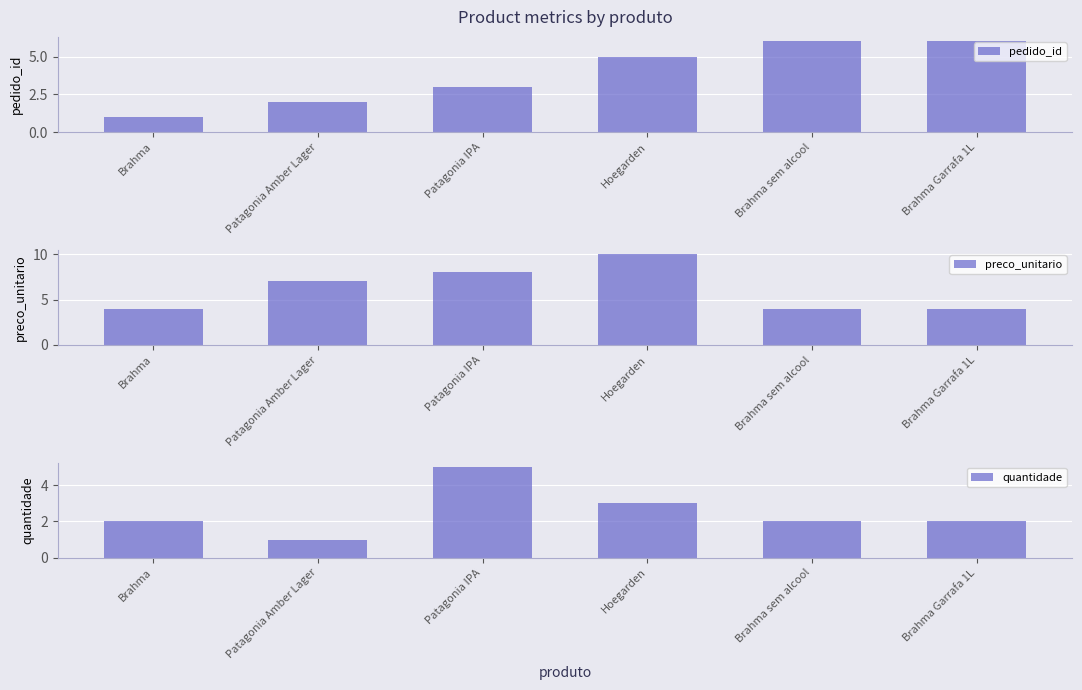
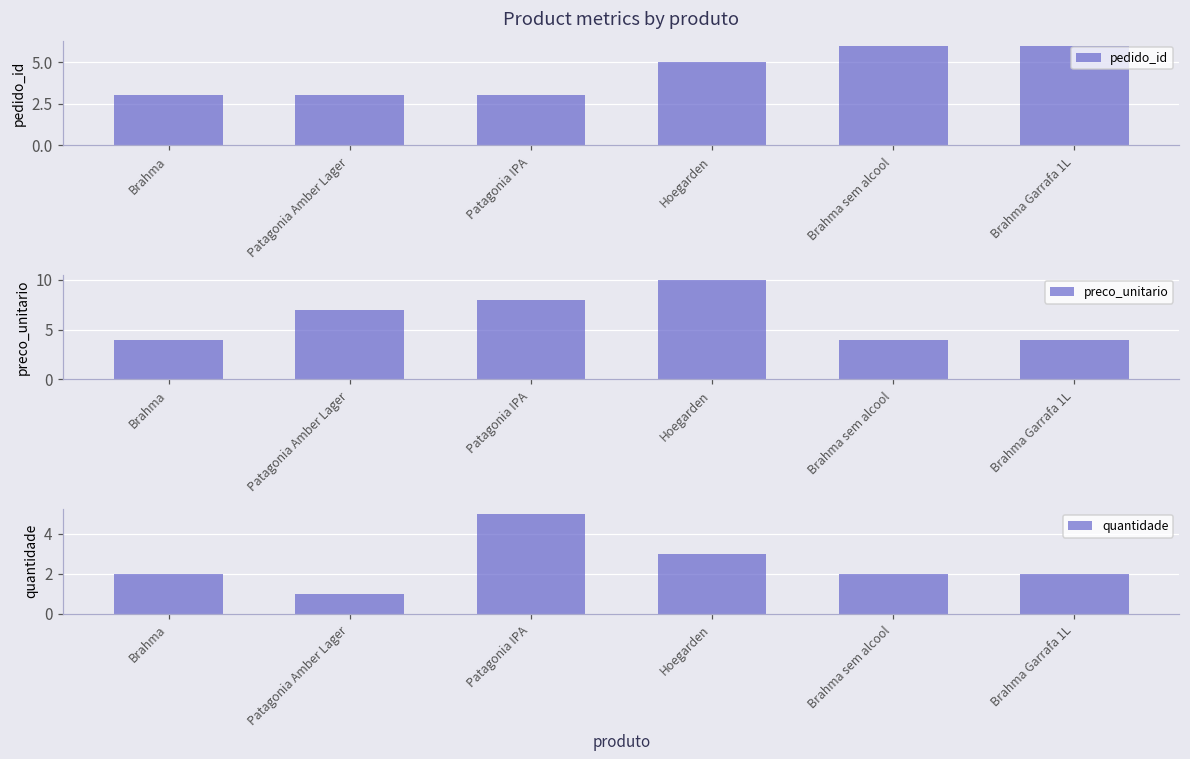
Product metrics by produto, Brahma: 1 -> 3
Product metrics by produto, Patagonia Amber Lager: 2 -> 3
